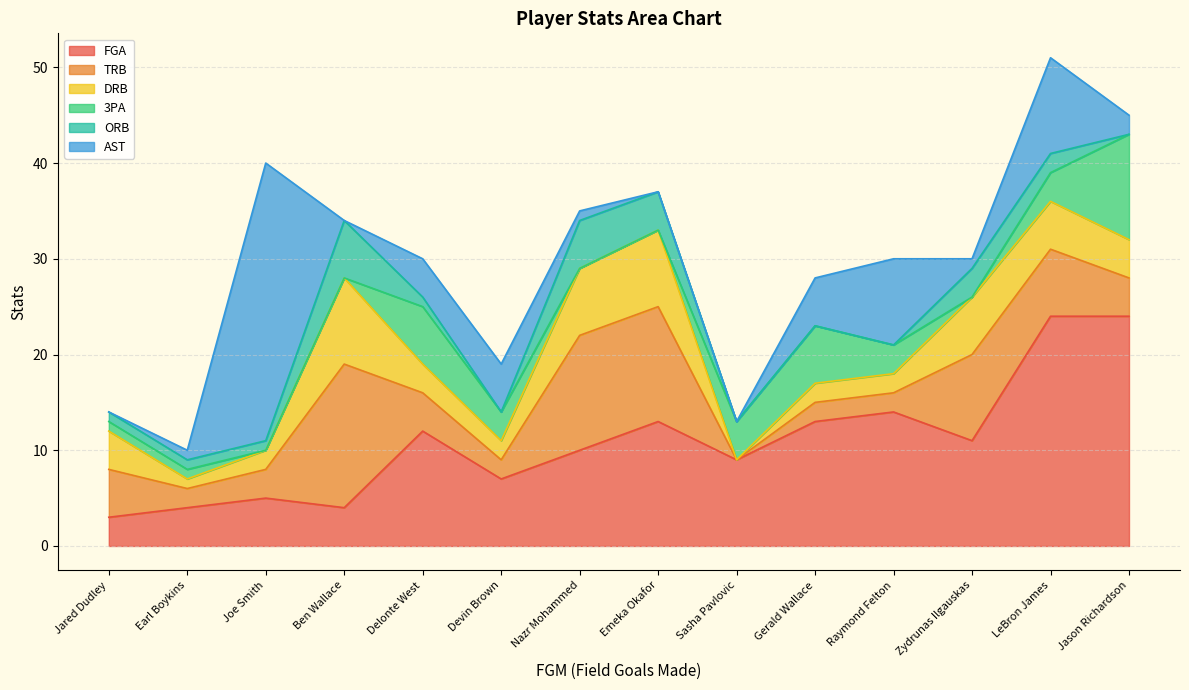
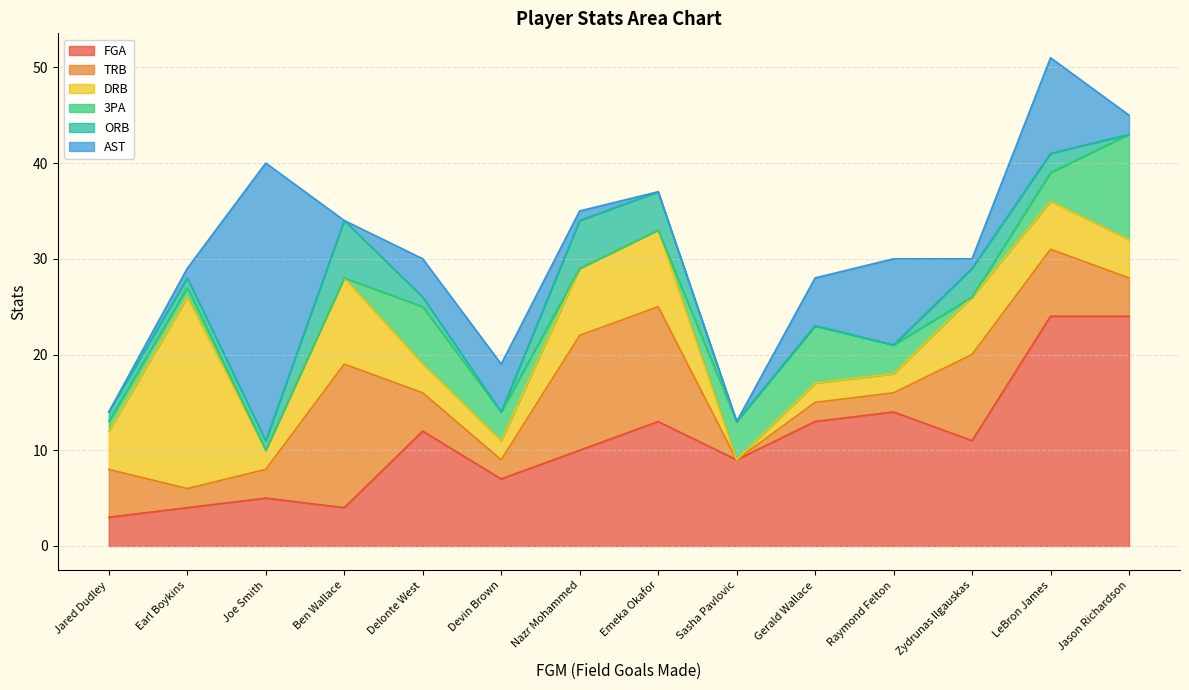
DRB, Earl Boykins: 1 -> 20
